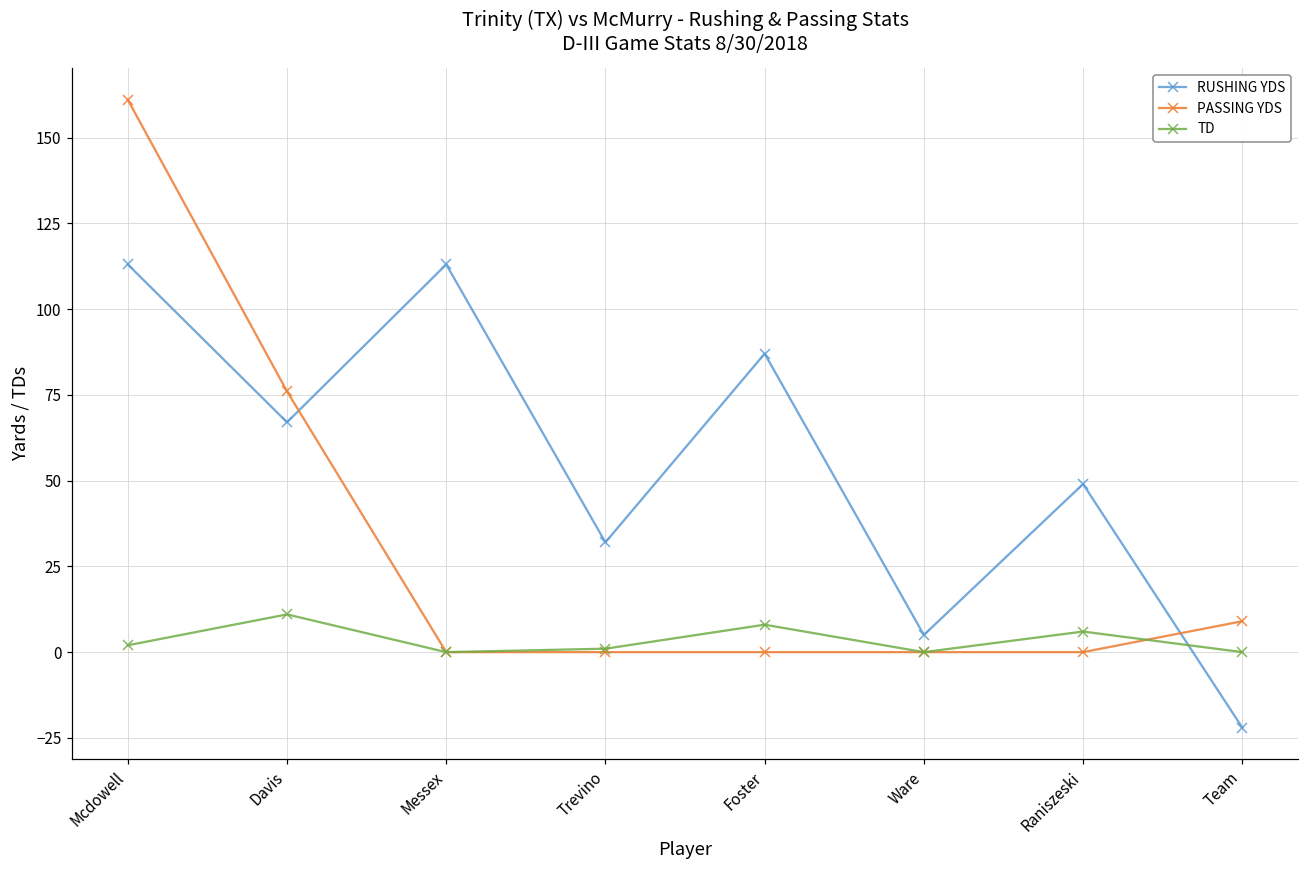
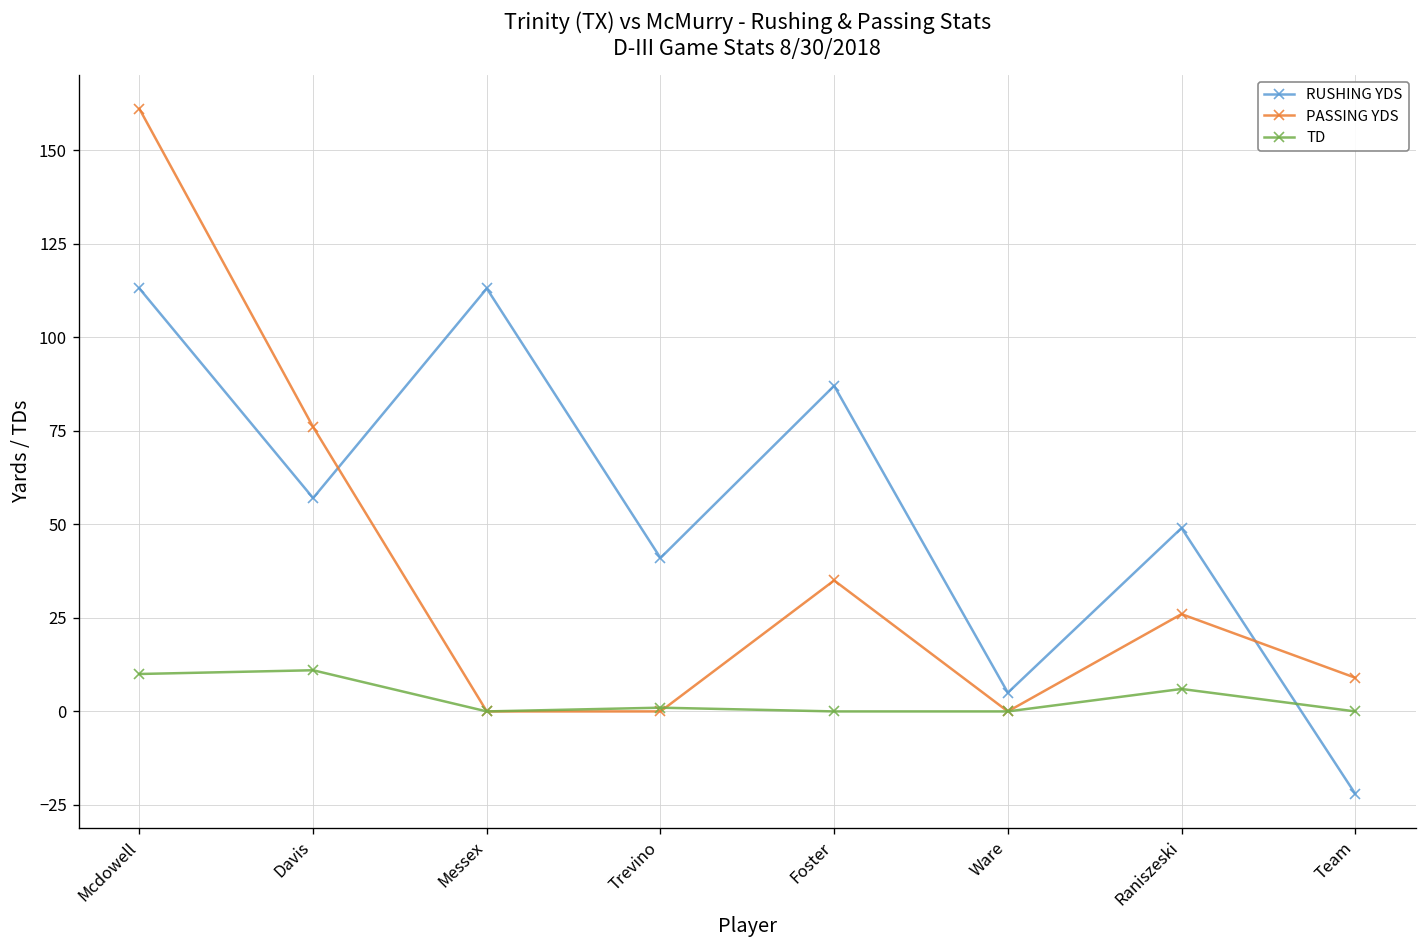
TD, Mcdowell: 2 -> 10
RUSHING YDS, Davis: 67 -> 57
RUSHING YDS, Trevino: 32 -> 41
PASSING YDS, Foster: 0 -> 35
TD, Foster: 8 -> 0
PASSING YDS, Raniszeski: 0 -> 26
